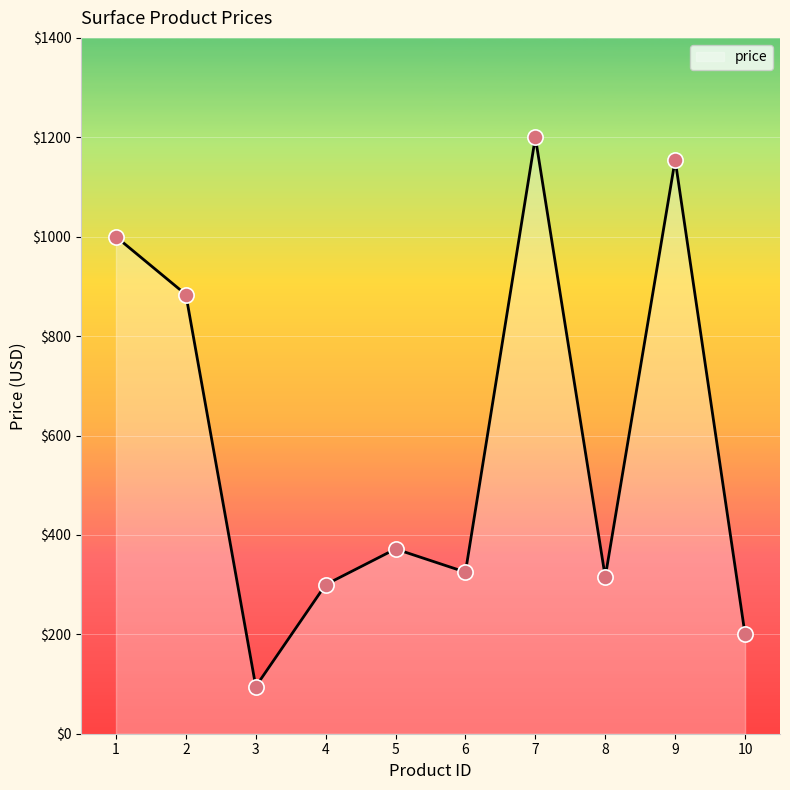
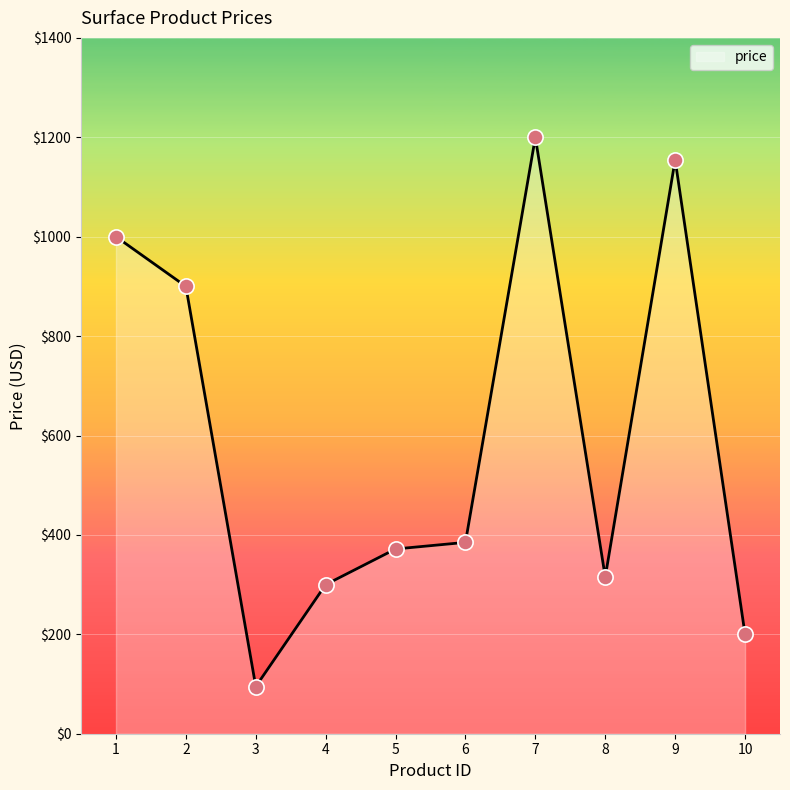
2: $880 -> $900
6: $330 -> $380
